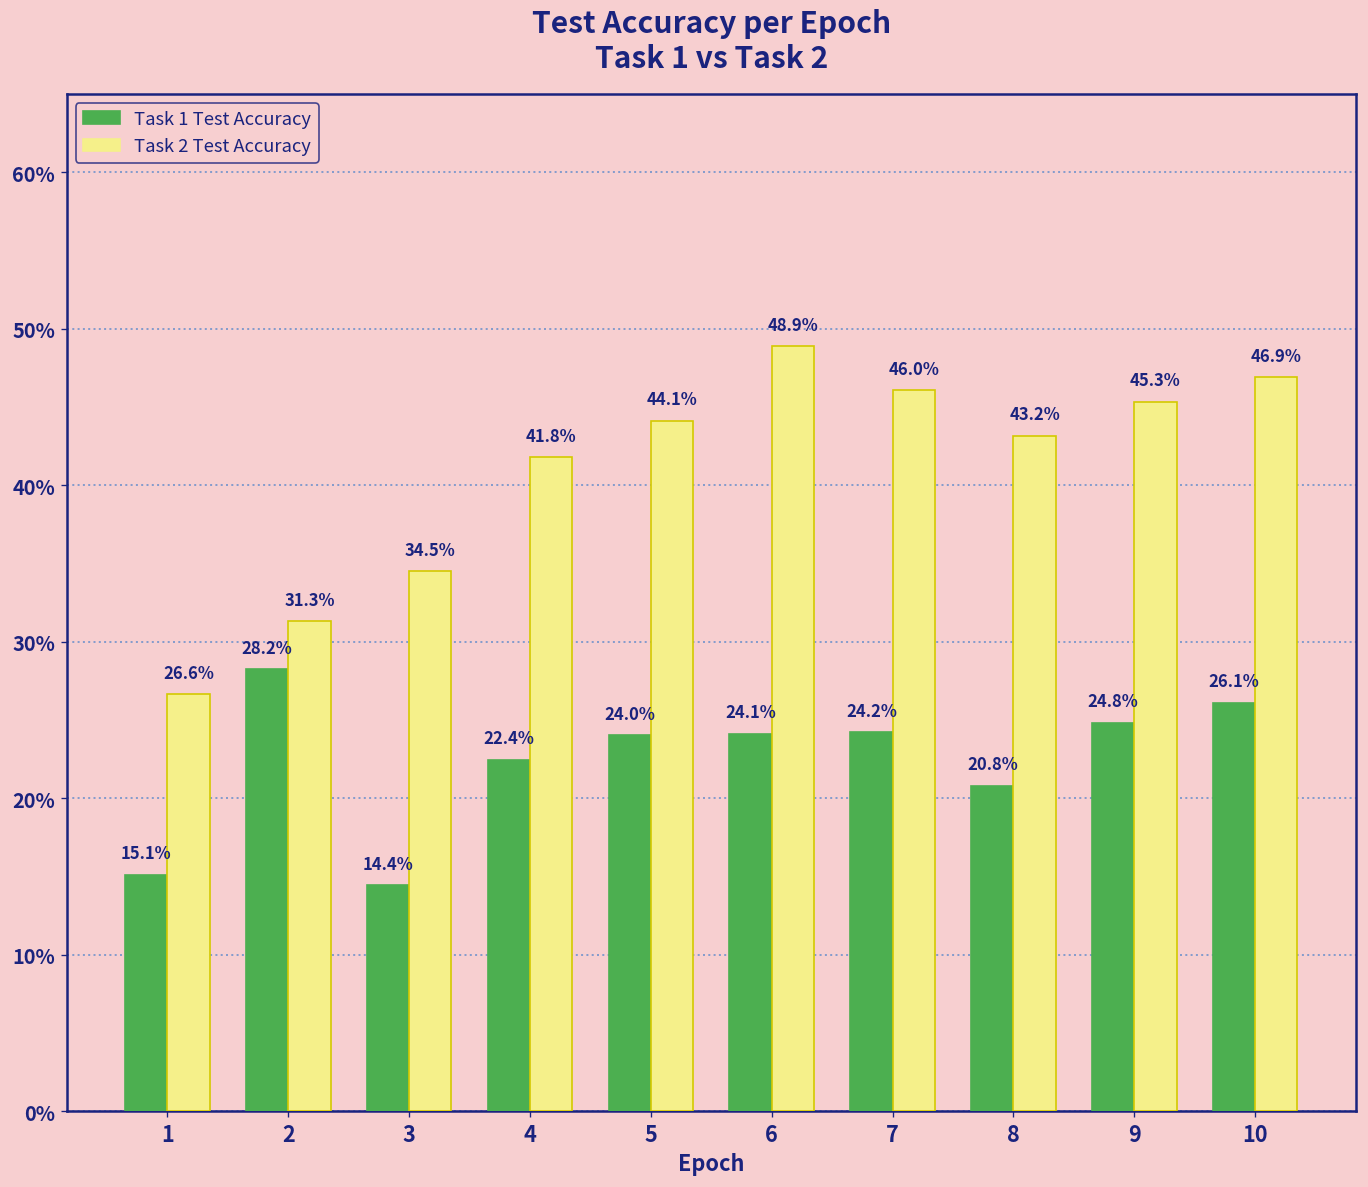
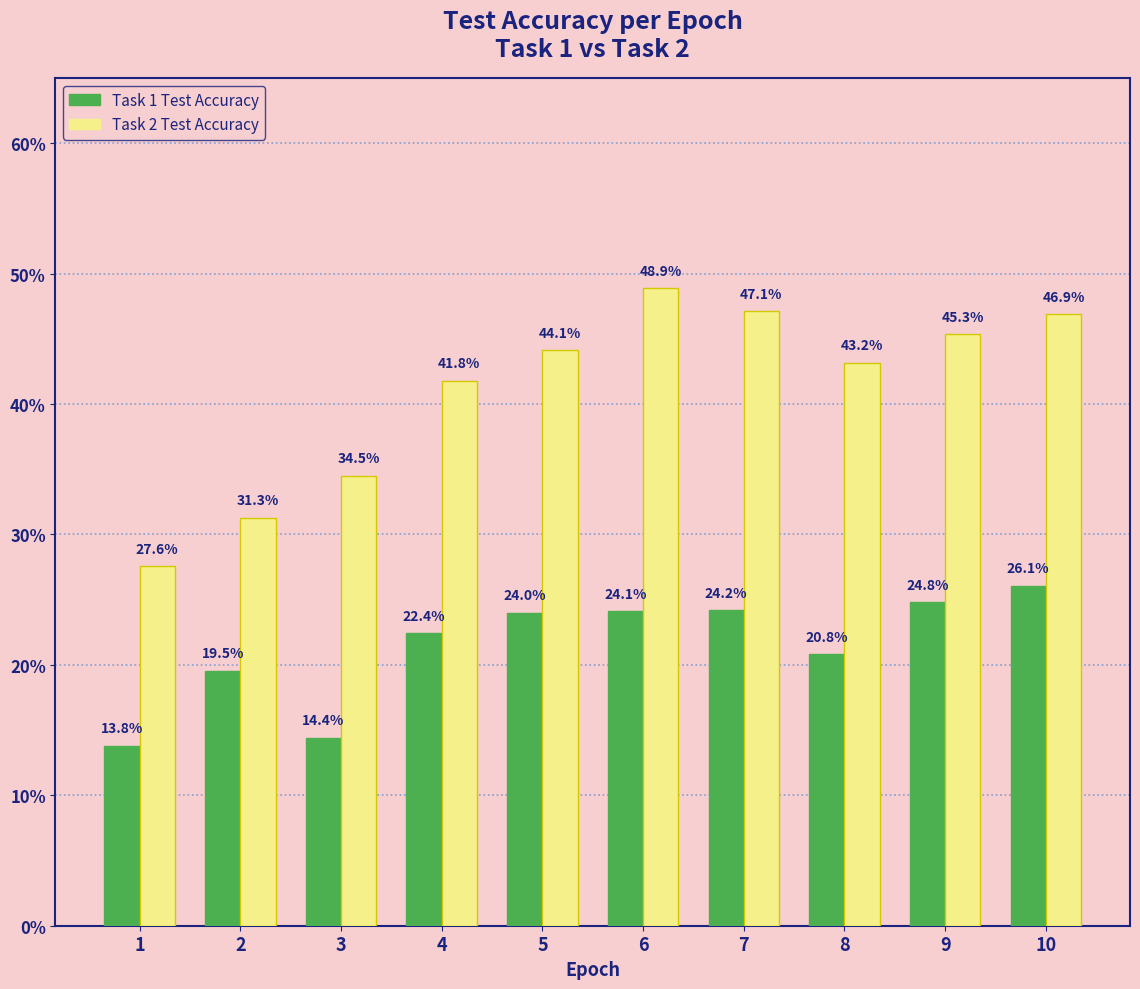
Task 1 Test Accuracy, 1: 15.1% -> 13.8%
Task 2 Test Accuracy, 1: 26.6% -> 27.6%
Task 1 Test Accuracy, 2: 28.2% -> 19.5%
Task 2 Test Accuracy, 7: 46.0% -> 47.1%
